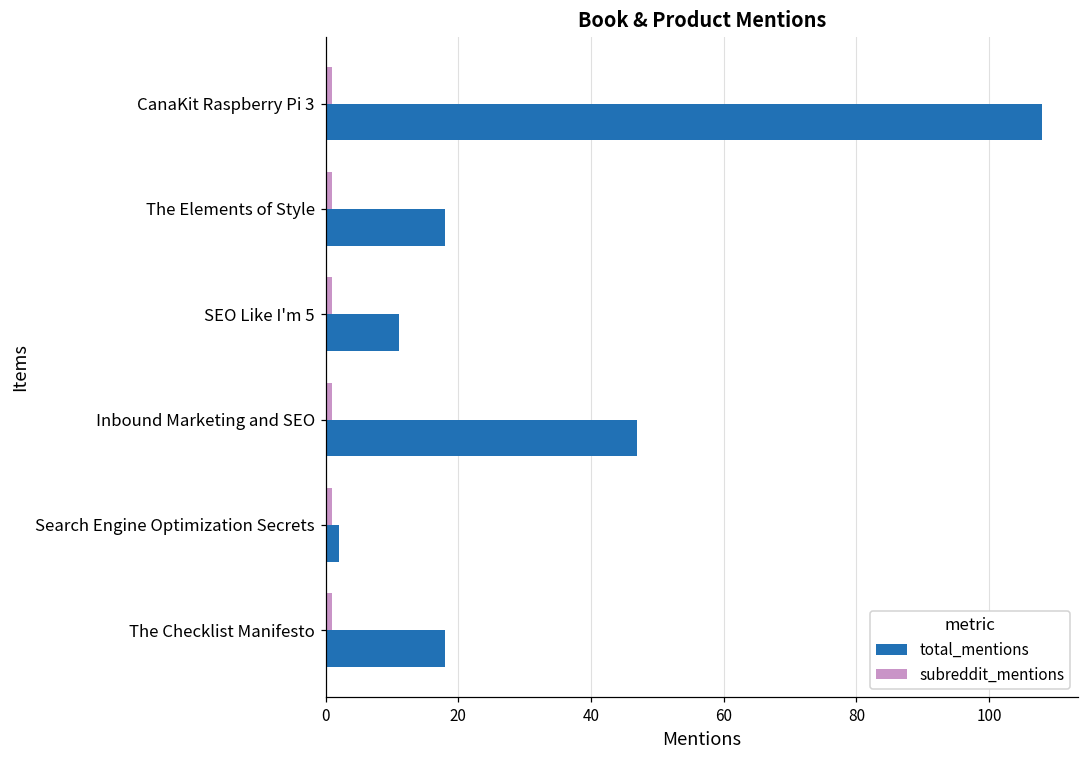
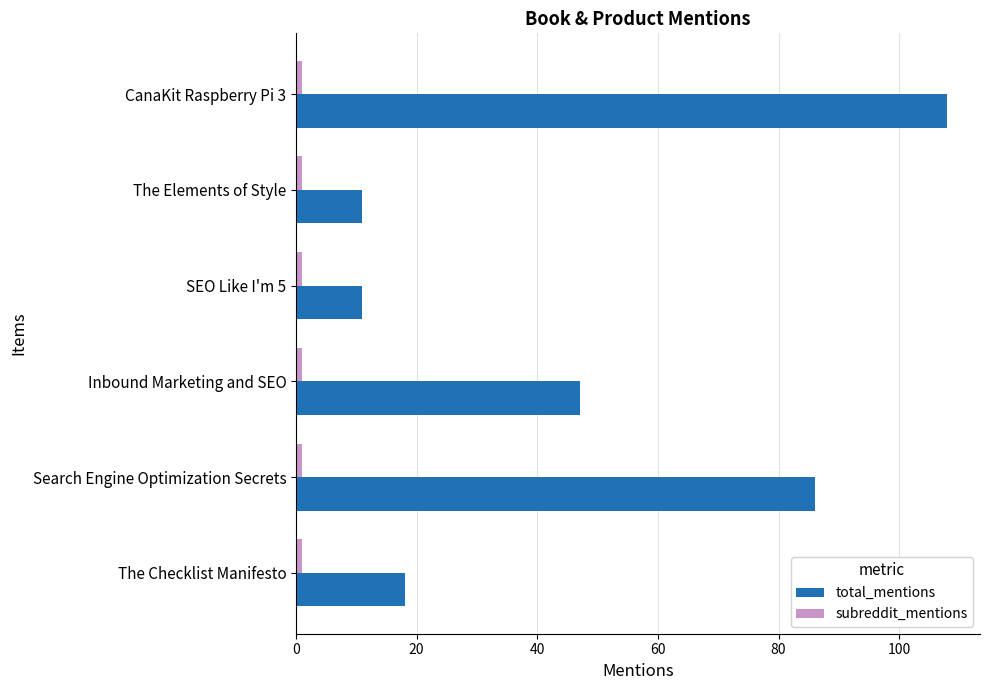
total_mentions, The Elements of Style: 18 -> 11
total_mentions, Search Engine Optimization Secrets: 2 -> 86
